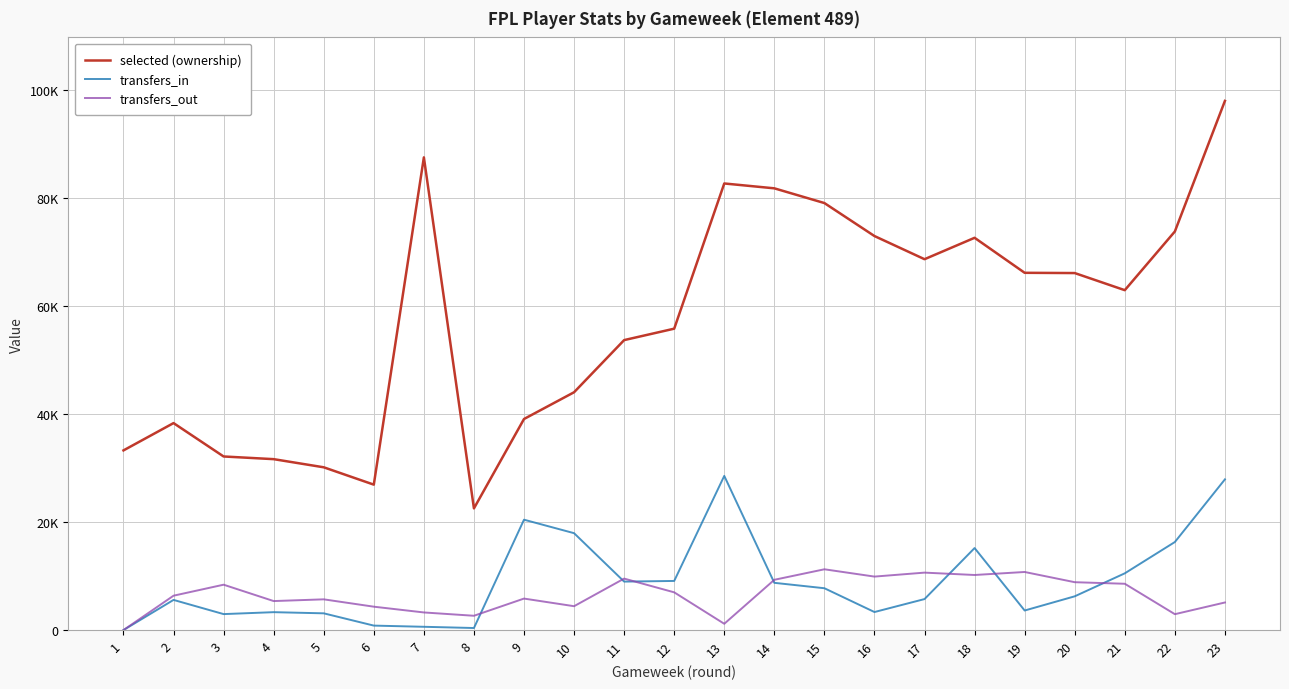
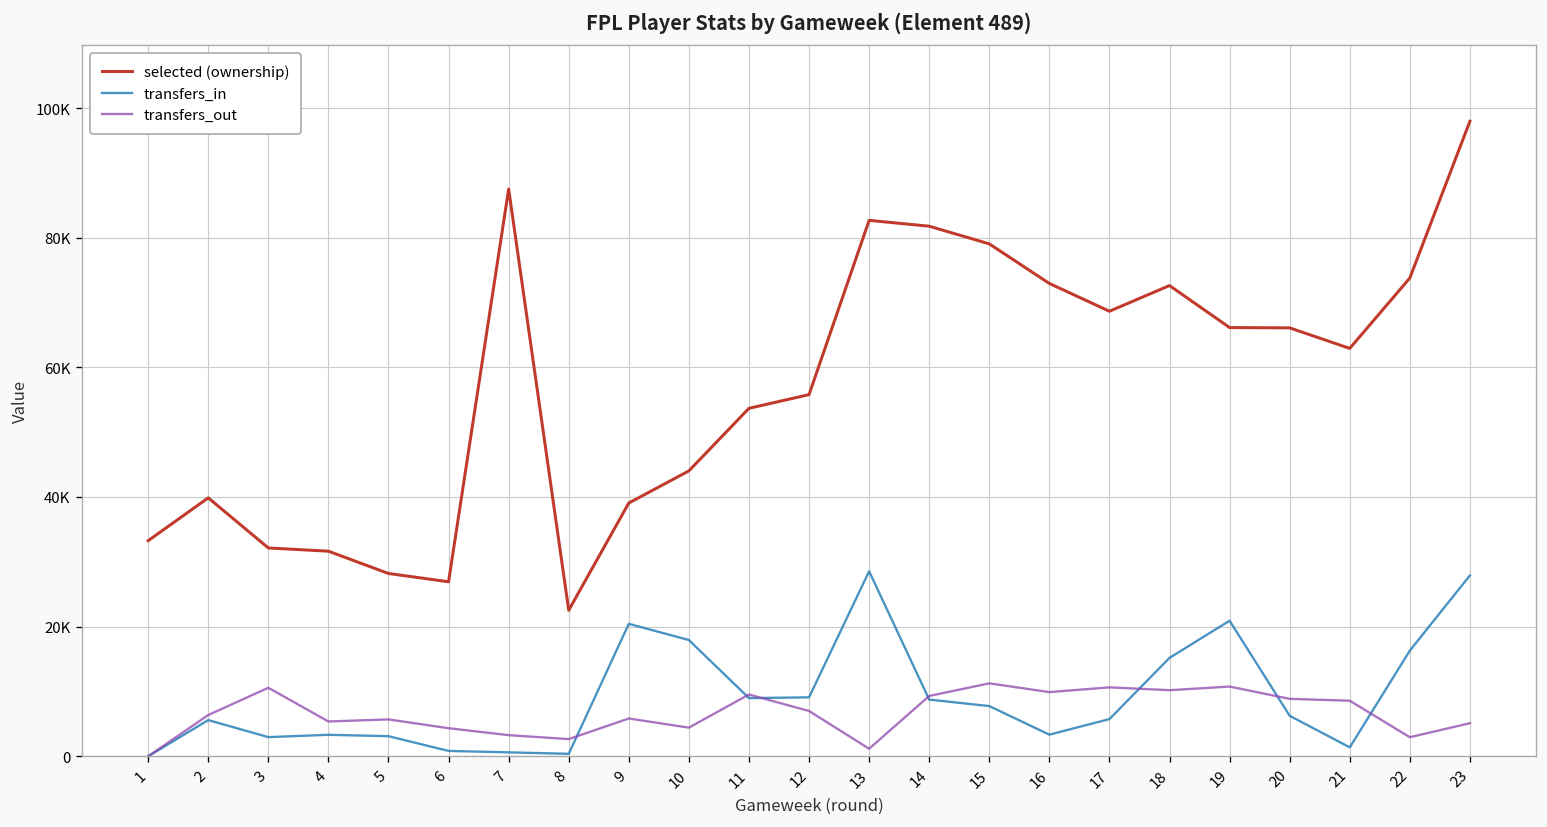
selected (ownership), 2: 38000 -> 40000
transfers_out, 3: 8000 -> 11000
selected (ownership), 5: 30000 -> 28000
transfers_in, 19: 4000 -> 21000
transfers_in, 21: 11000 -> 1000
